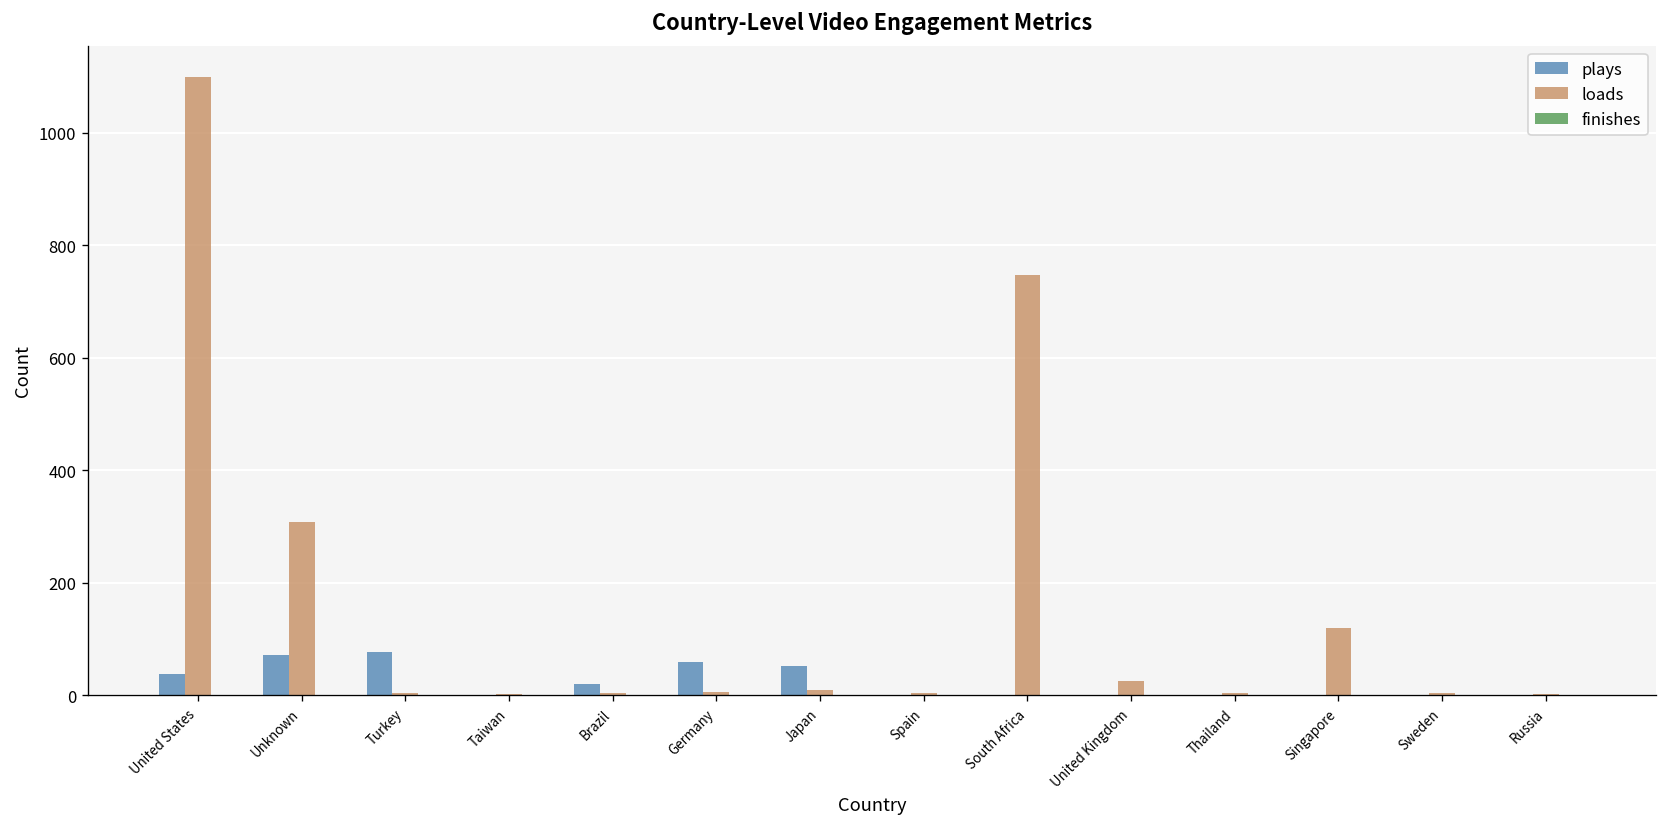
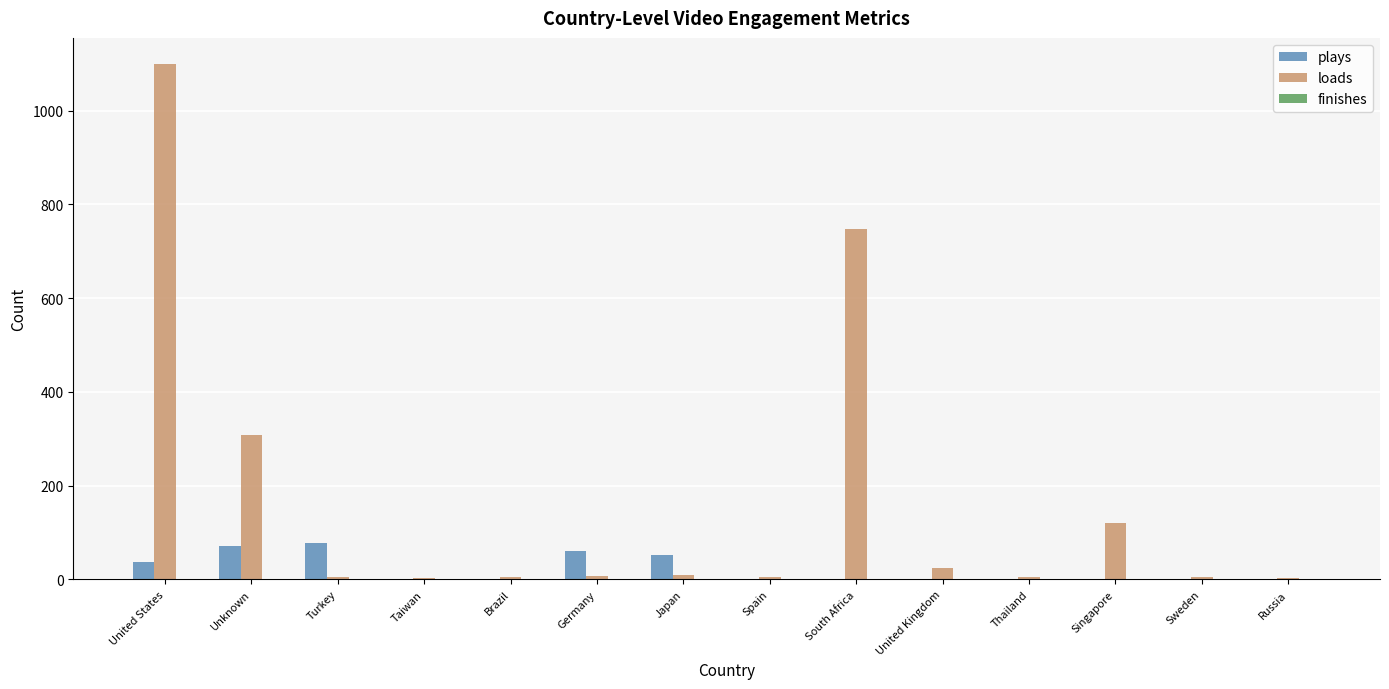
plays, Brazil: 20 -> 0
